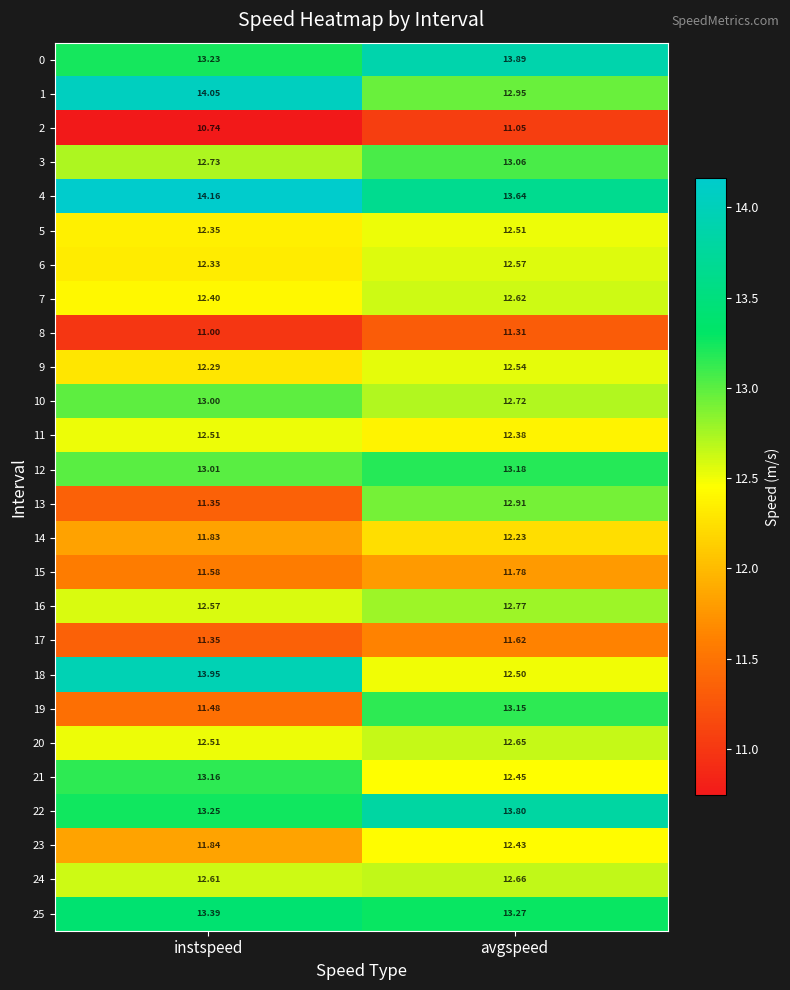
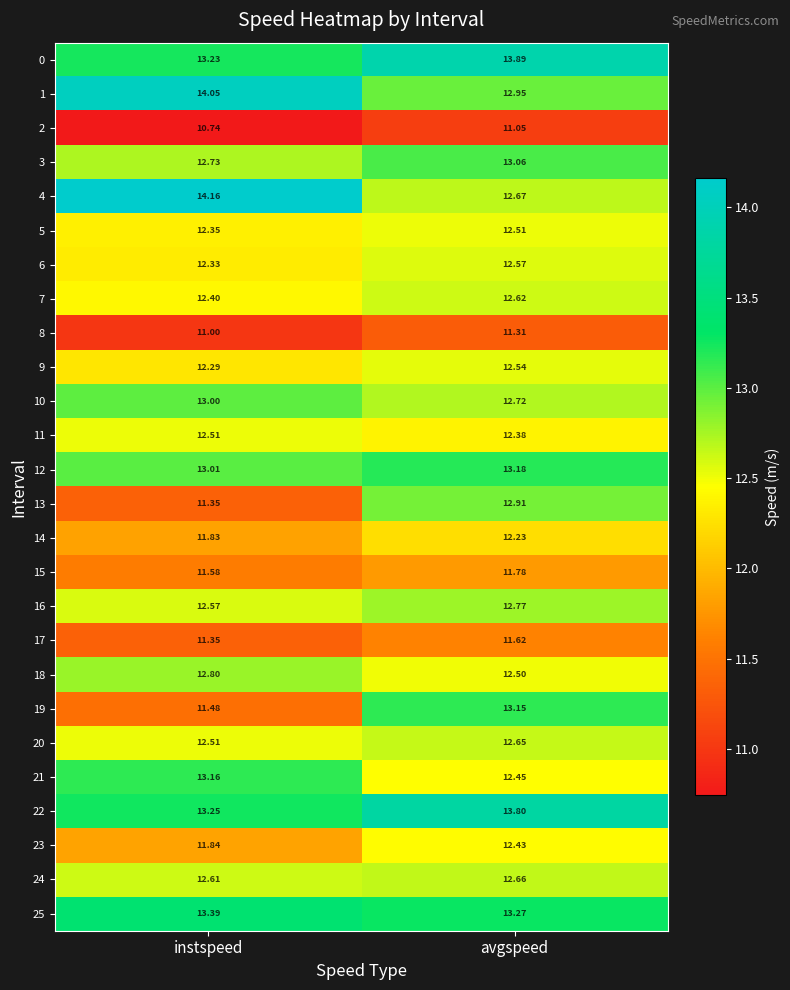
4, avgspeed: 13.64 -> 12.67
18, instspeed: 13.95 -> 12.80
